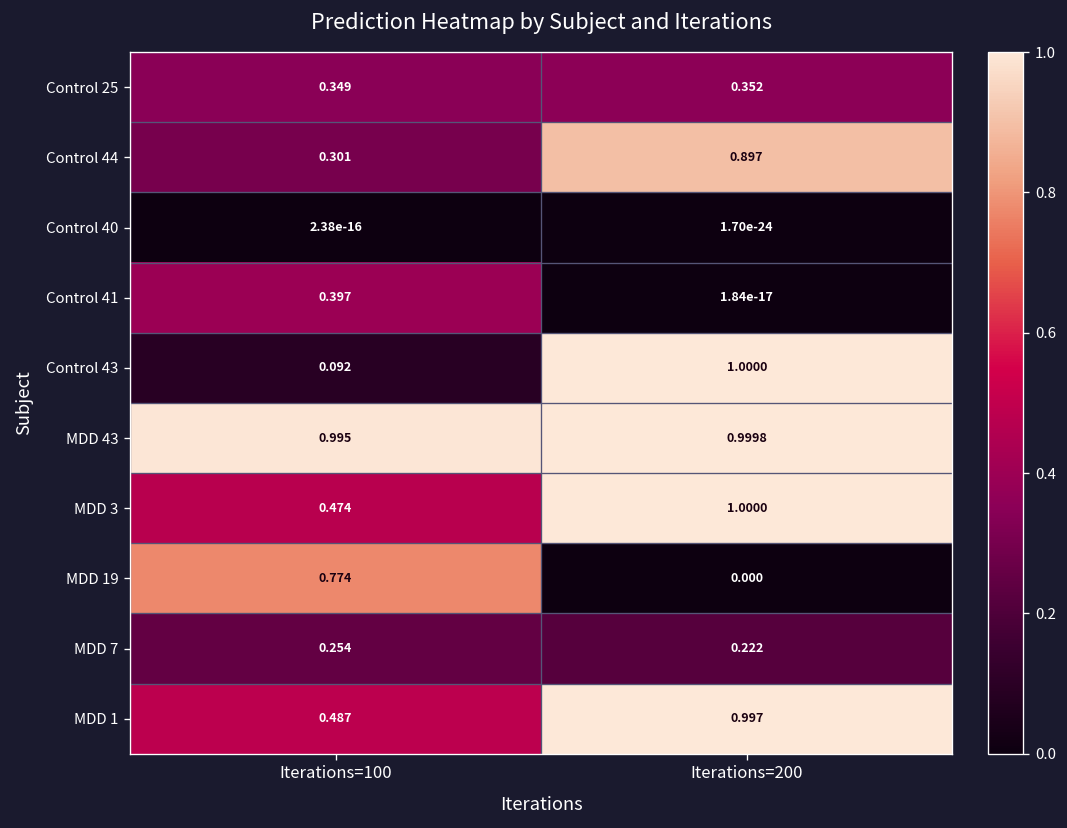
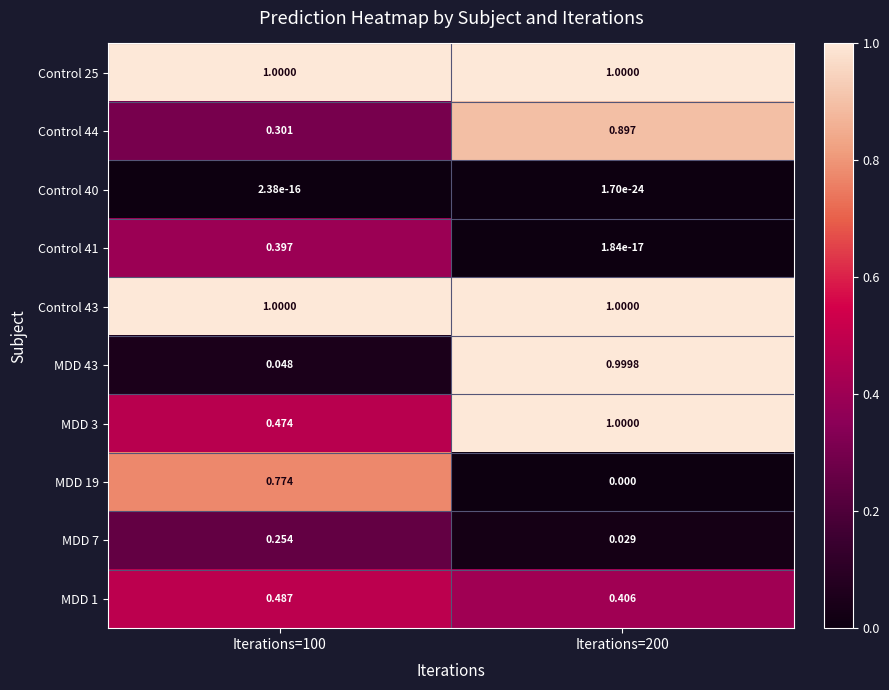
Control 25, Iterations=100: 0.349 -> 1.0000
Control 25, Iterations=200: 0.352 -> 1.0000
Control 43, Iterations=100: 0.092 -> 1.0000
MDD 43, Iterations=100: 0.995 -> 0.048
MDD 7, Iterations=200: 0.222 -> 0.029
MDD 1, Iterations=200: 0.997 -> 0.406
